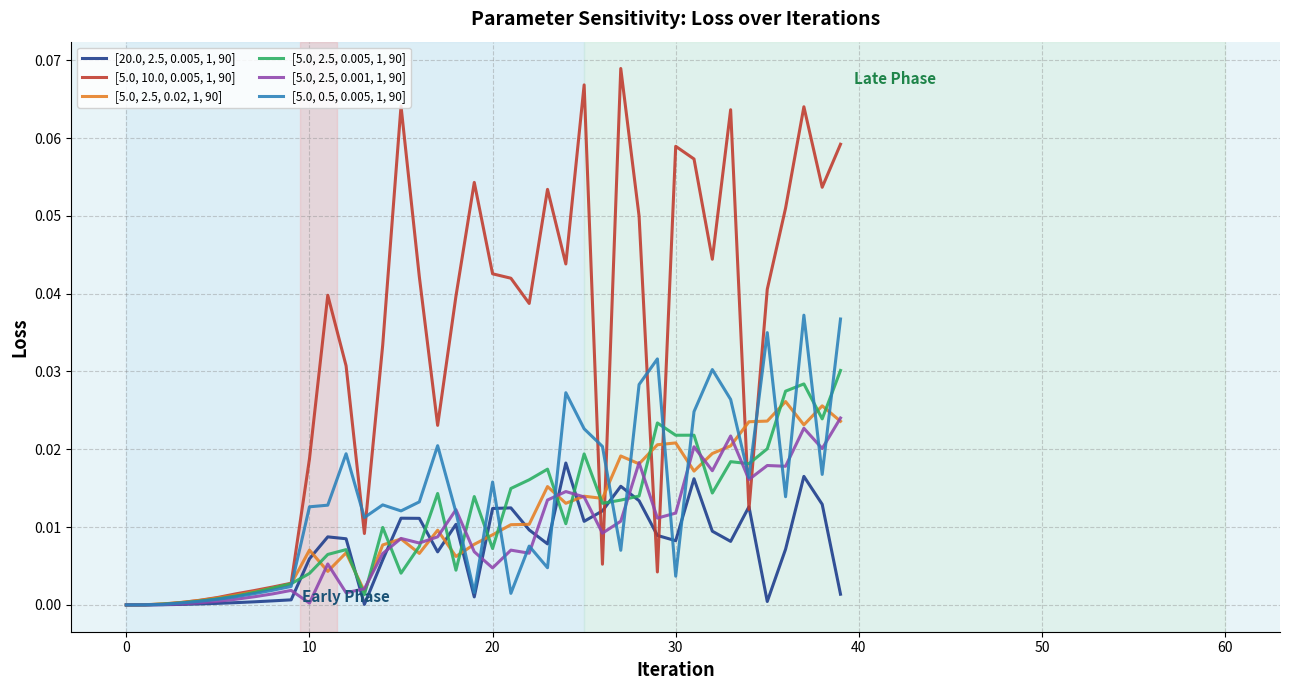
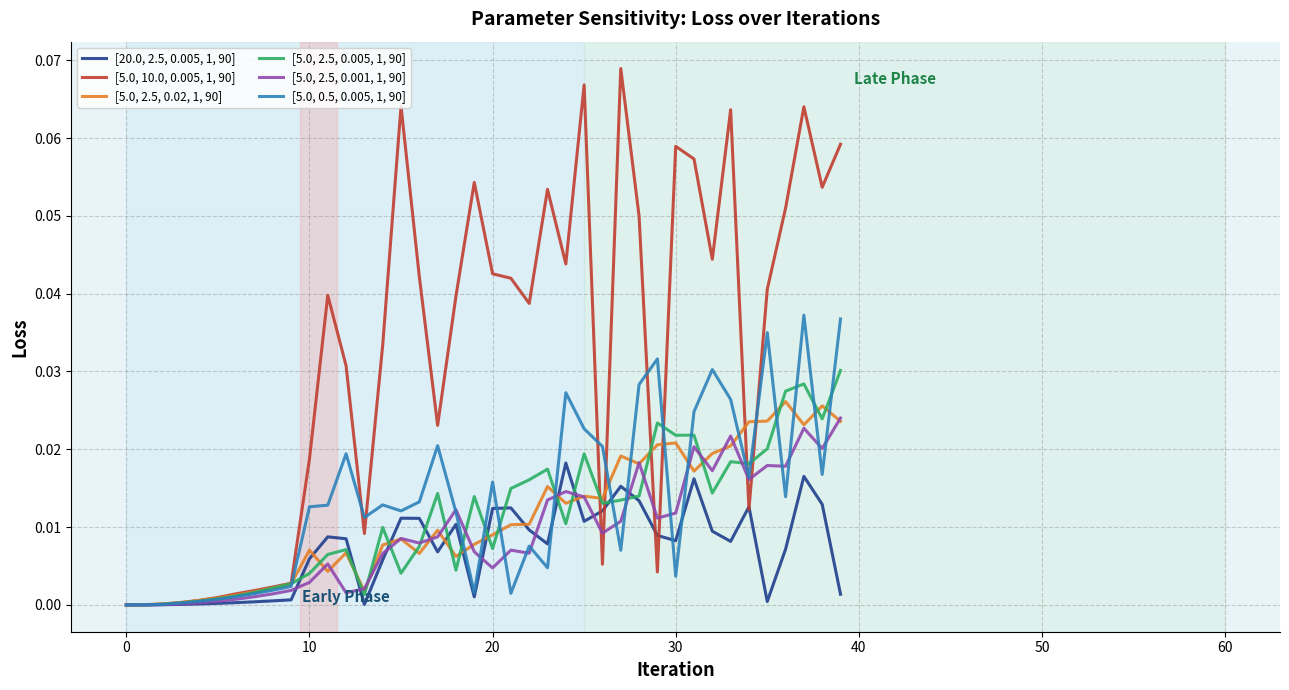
[5.0, 2.5, 0.001, 1, 90], 10: 0.000 -> 0.003
